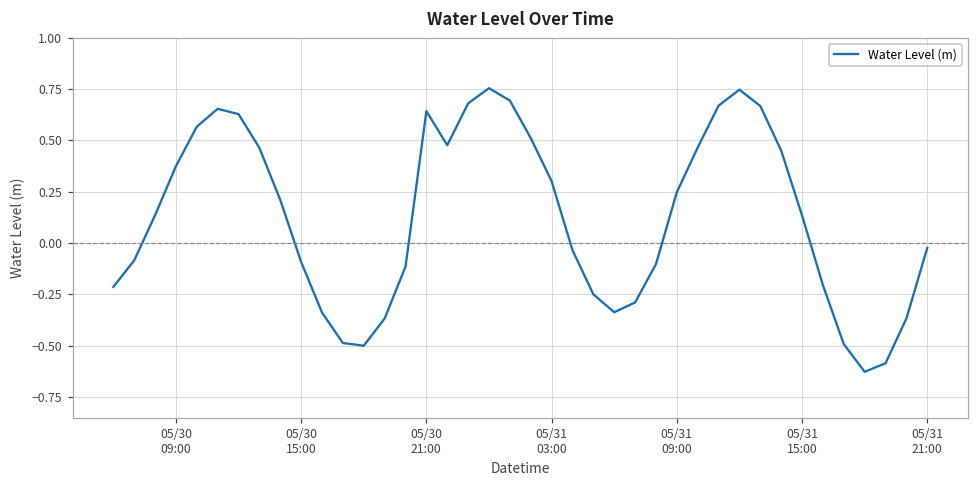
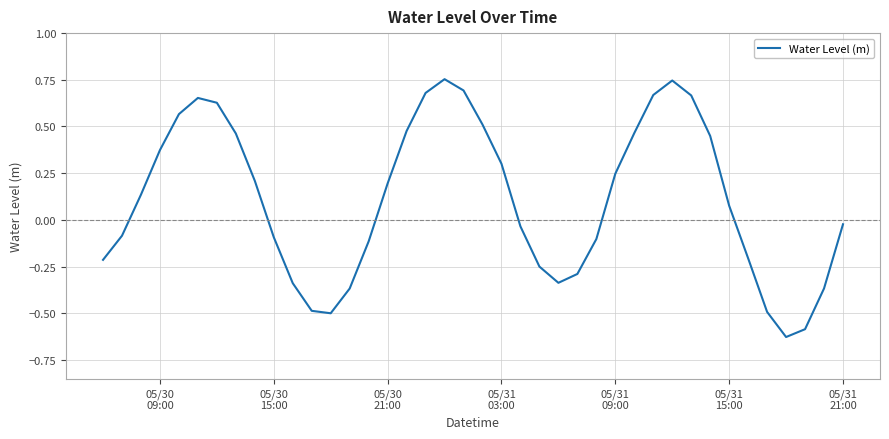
05/30 21:00: 0.64 -> 0.20
05/31 15:00: 0.13 -> 0.08
